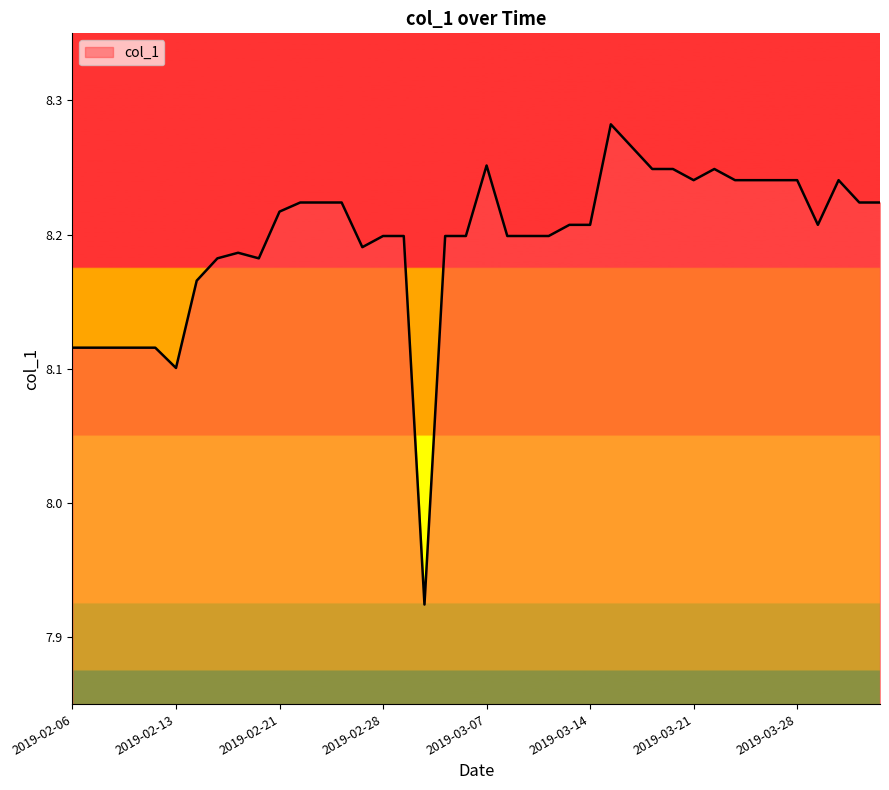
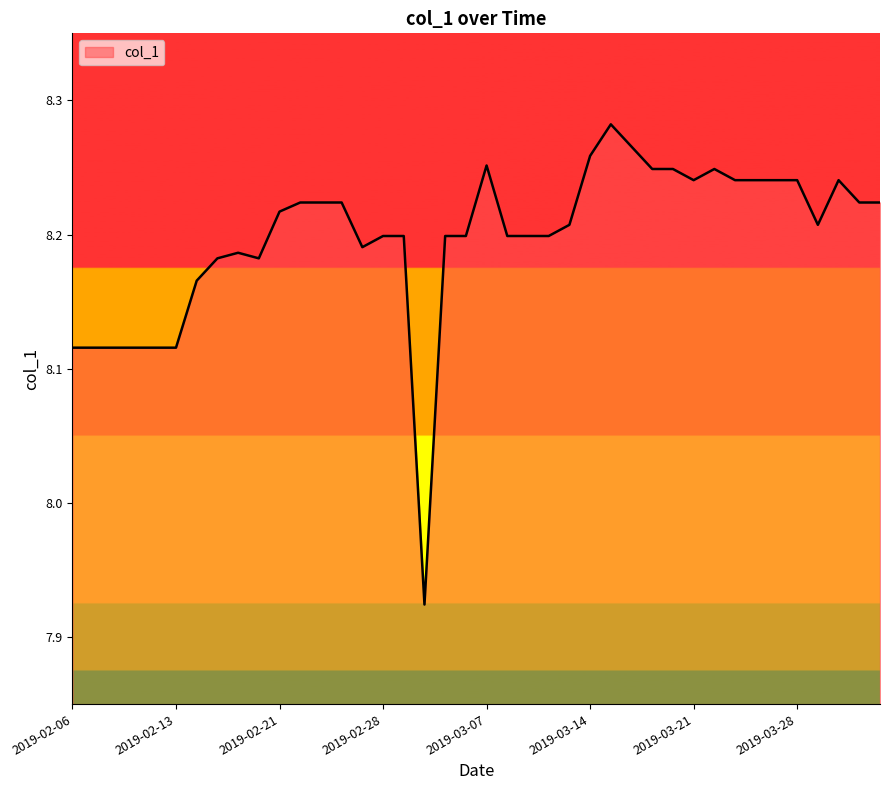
2019-02-13: 8.101 -> 8.116
2019-03-14: 8.207 -> 8.259
